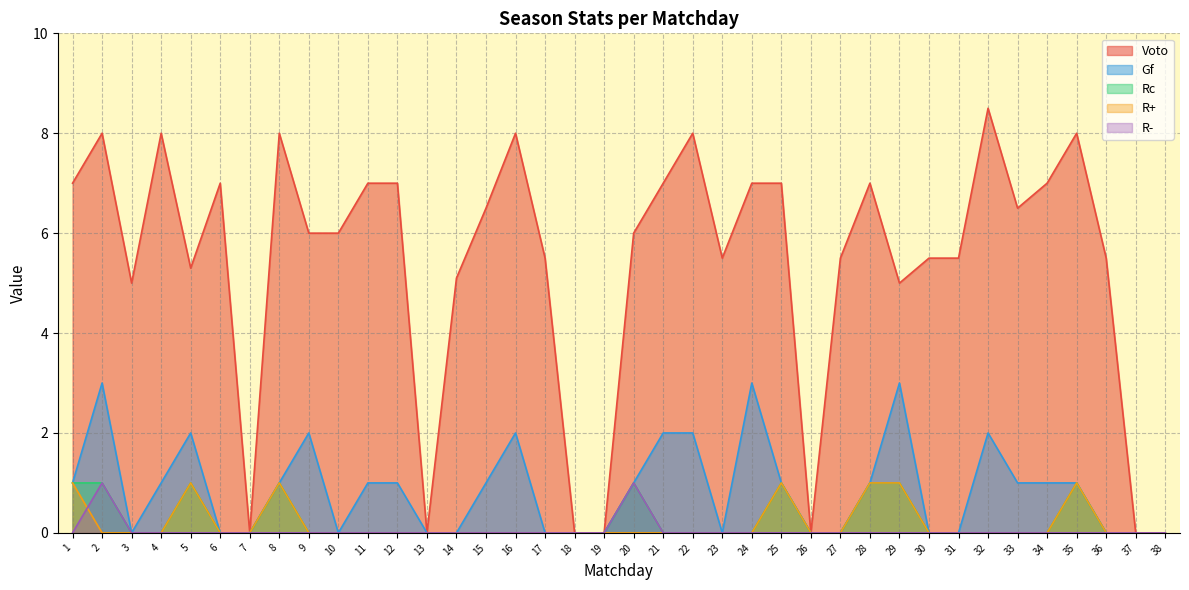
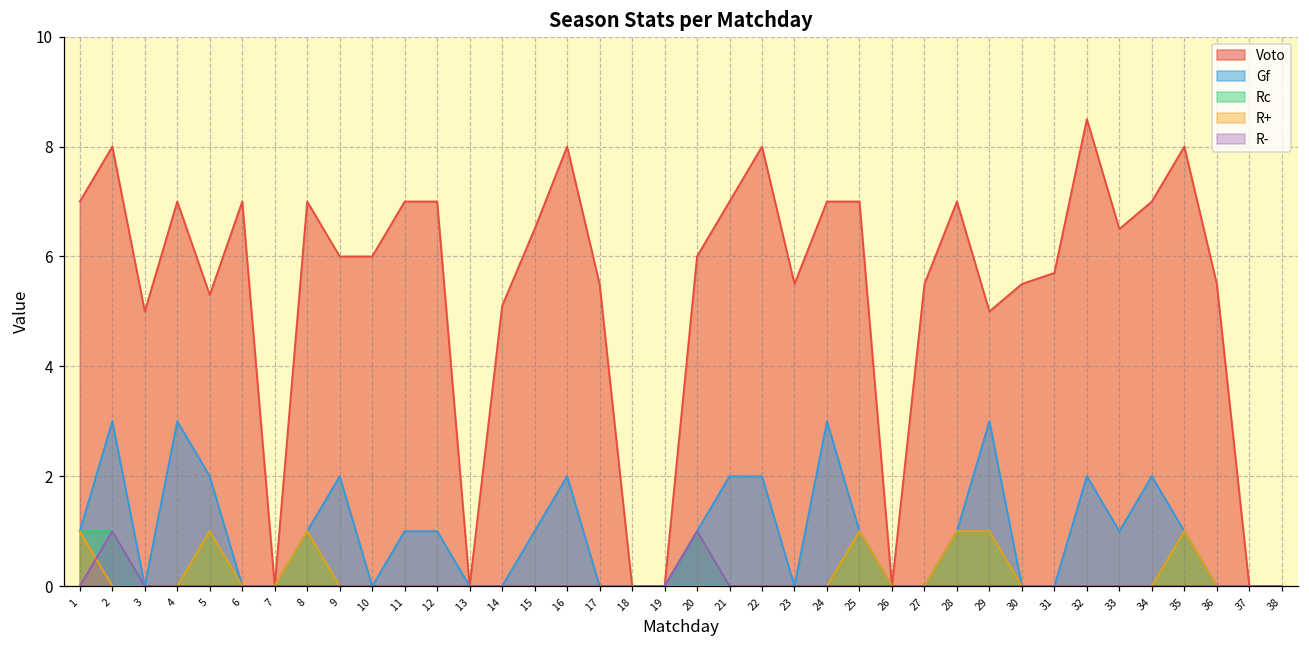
Voto, 4: 8 -> 7
Gf, 4: 1 -> 3
Voto, 8: 8 -> 7
Voto, 31: 5.5 -> 5.7
Gf, 34: 1 -> 2
